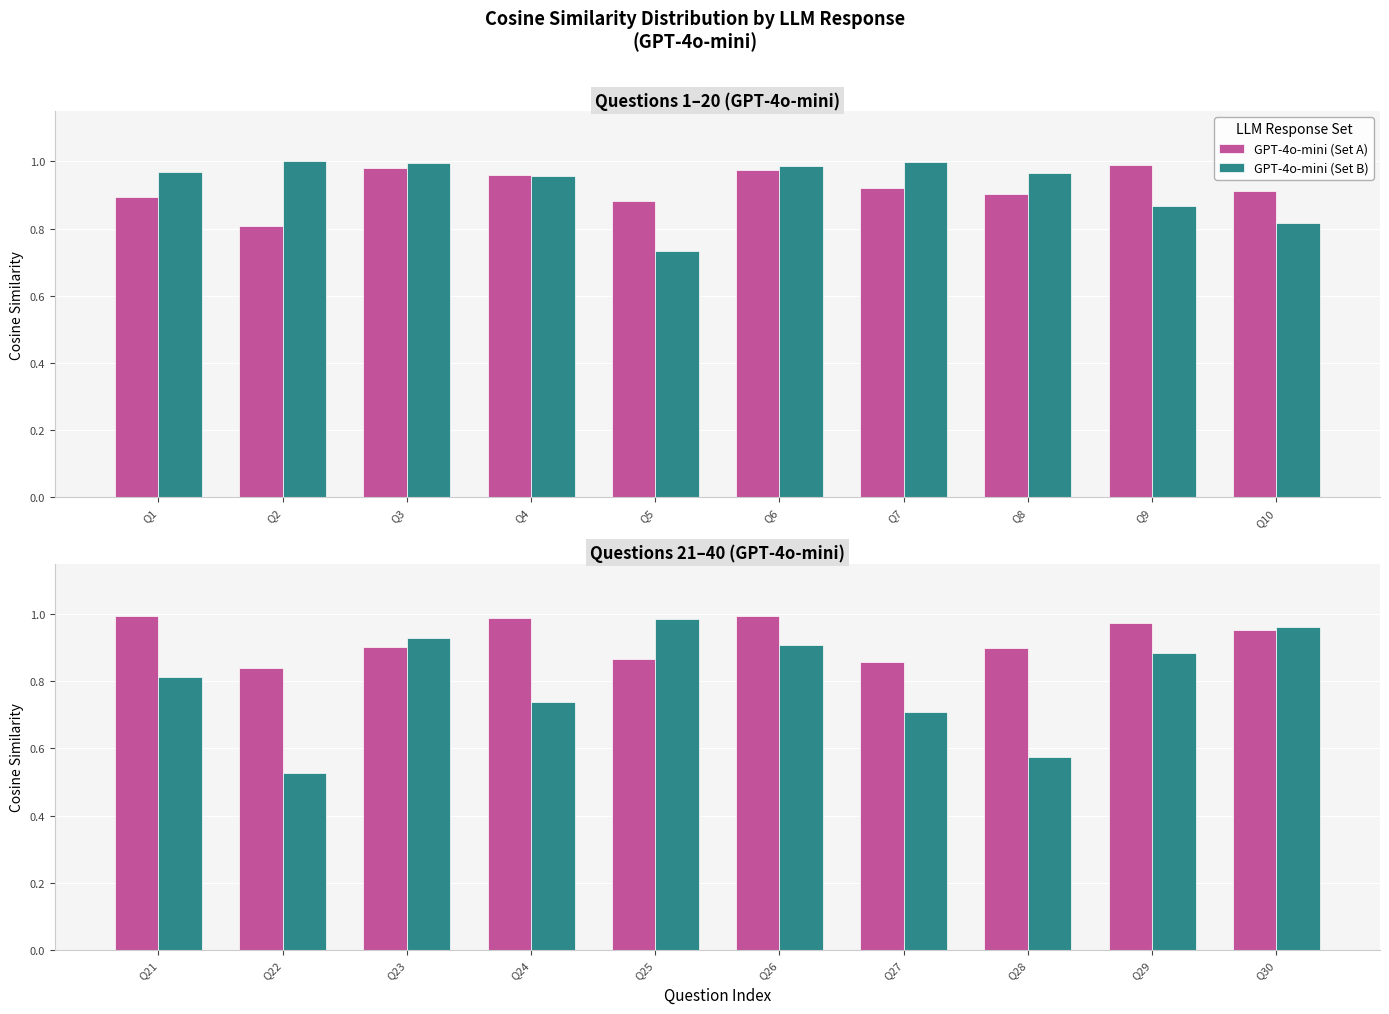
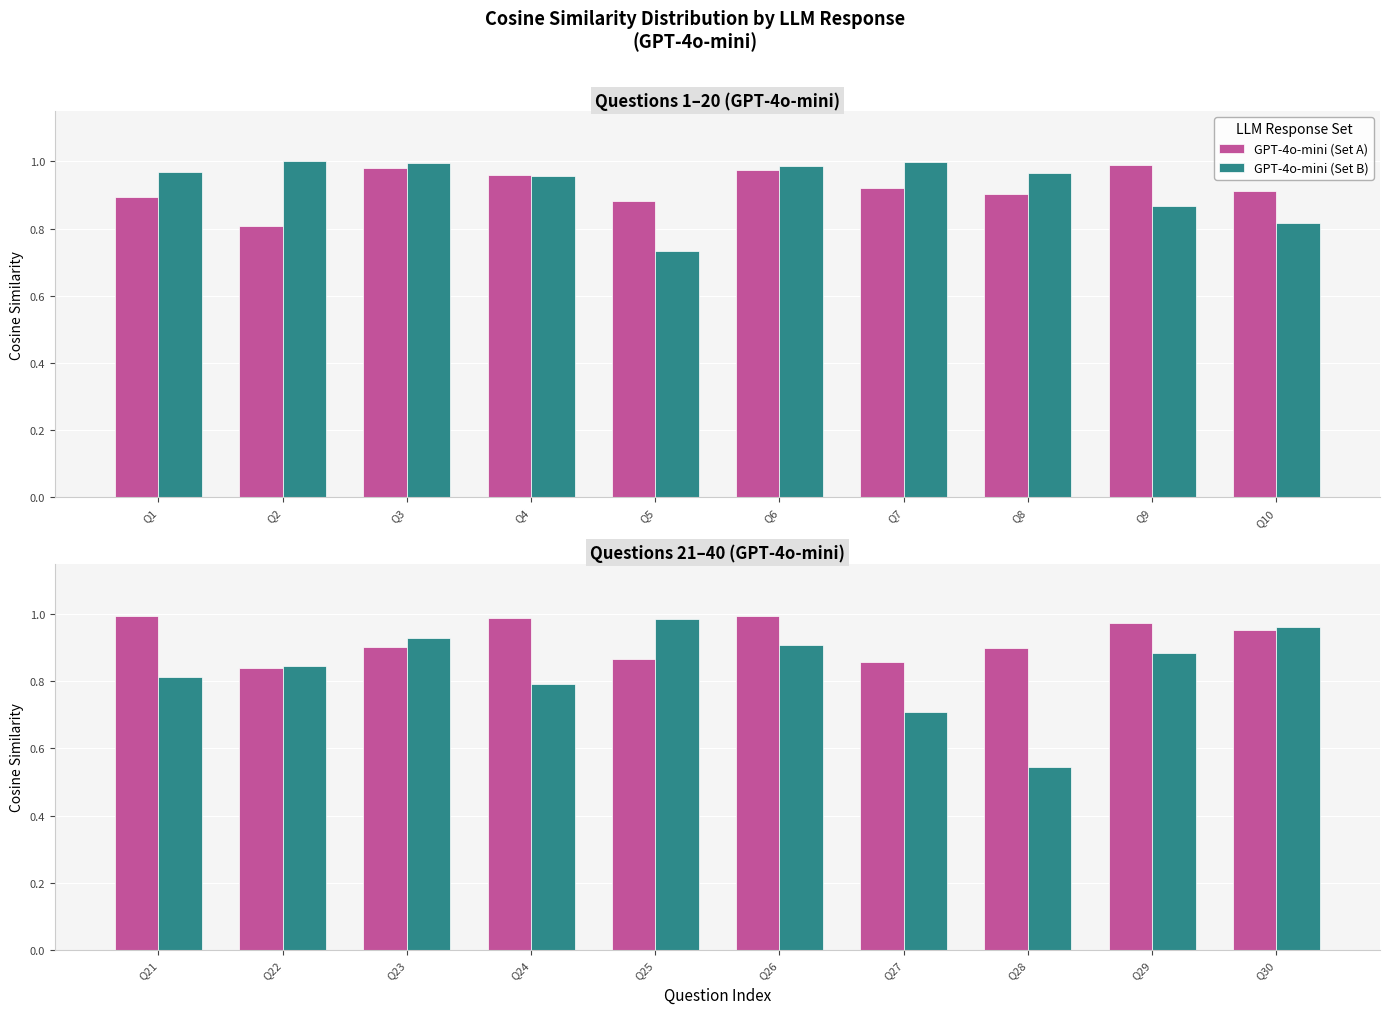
Questions 21–40 (GPT-4o-mini), GPT-4o-mini (Set B), Q22: 0.53 -> 0.85
Questions 21–40 (GPT-4o-mini), GPT-4o-mini (Set B), Q24: 0.74 -> 0.79
Questions 21–40 (GPT-4o-mini), GPT-4o-mini (Set B), Q28: 0.57 -> 0.54
